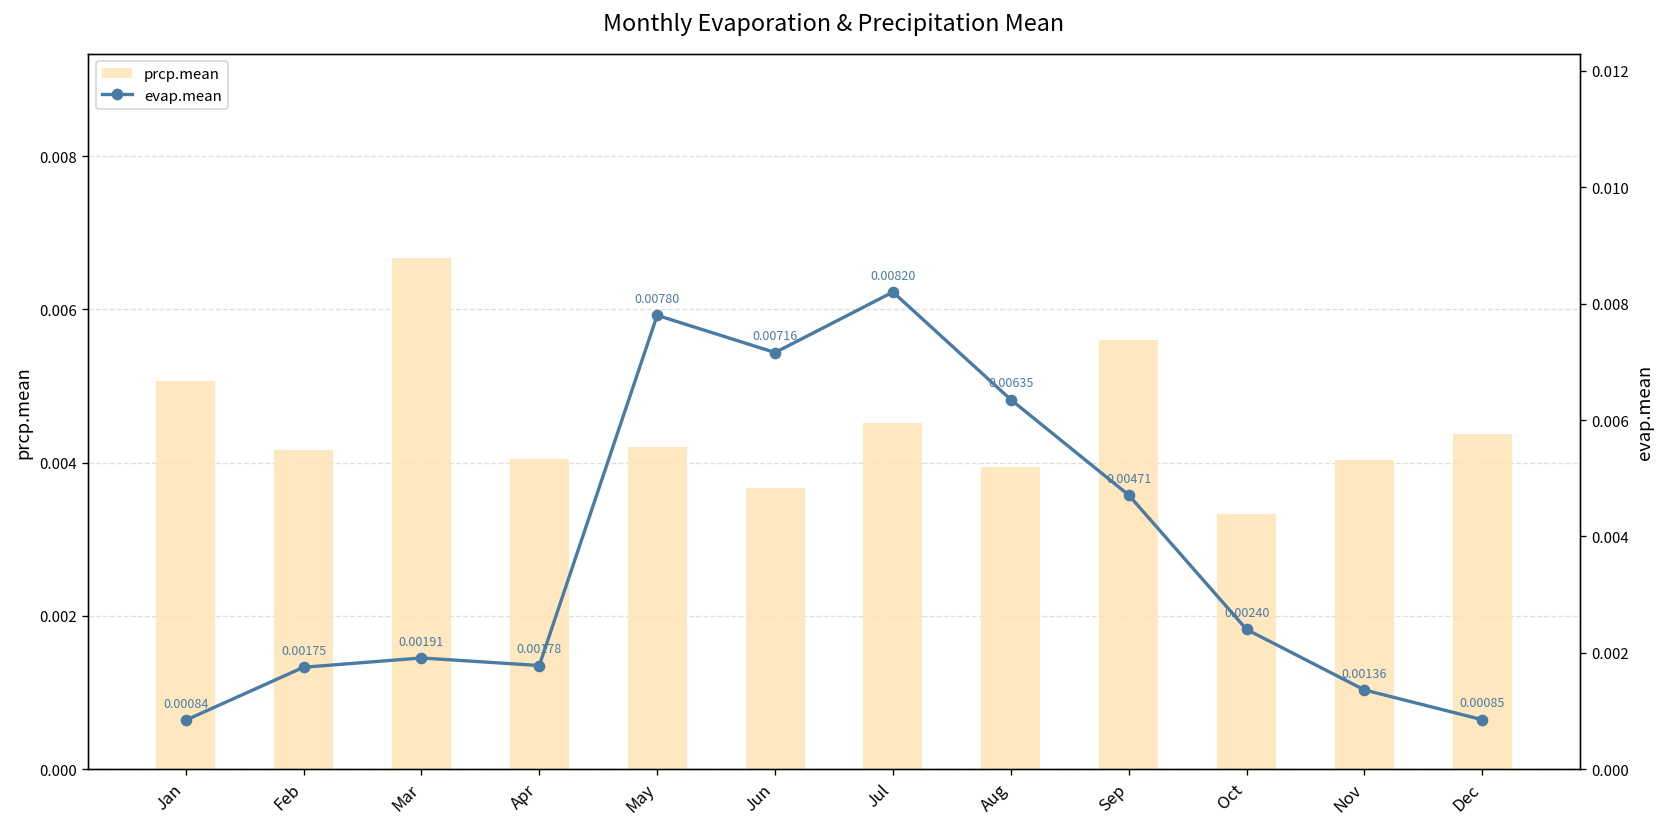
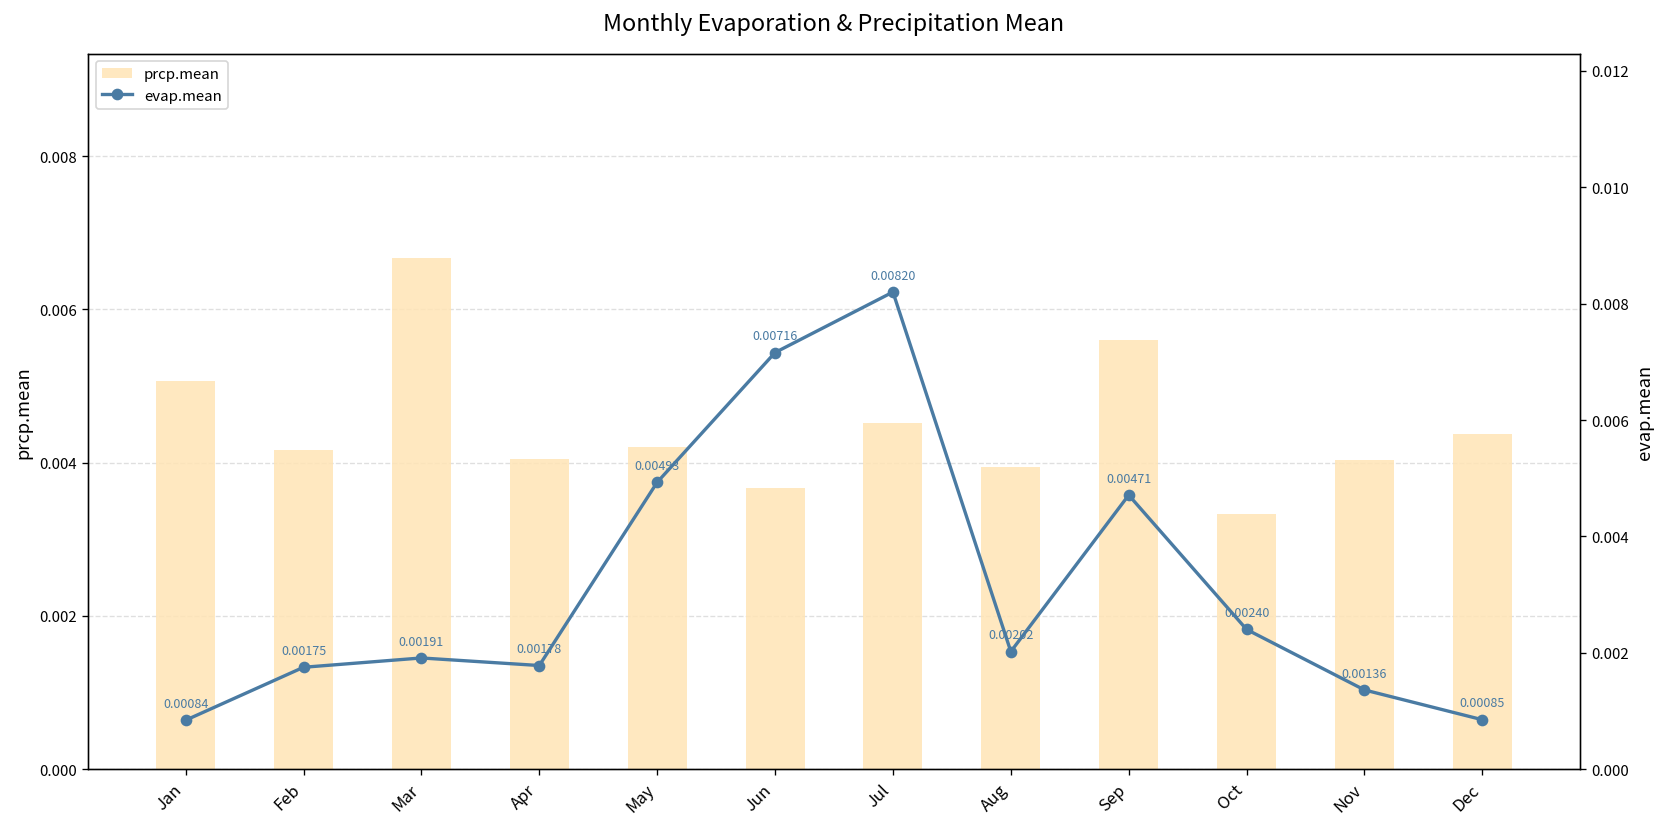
evap.mean, May: 0.00780 -> 0.00493
evap.mean, Aug: 0.00635 -> 0.00202
